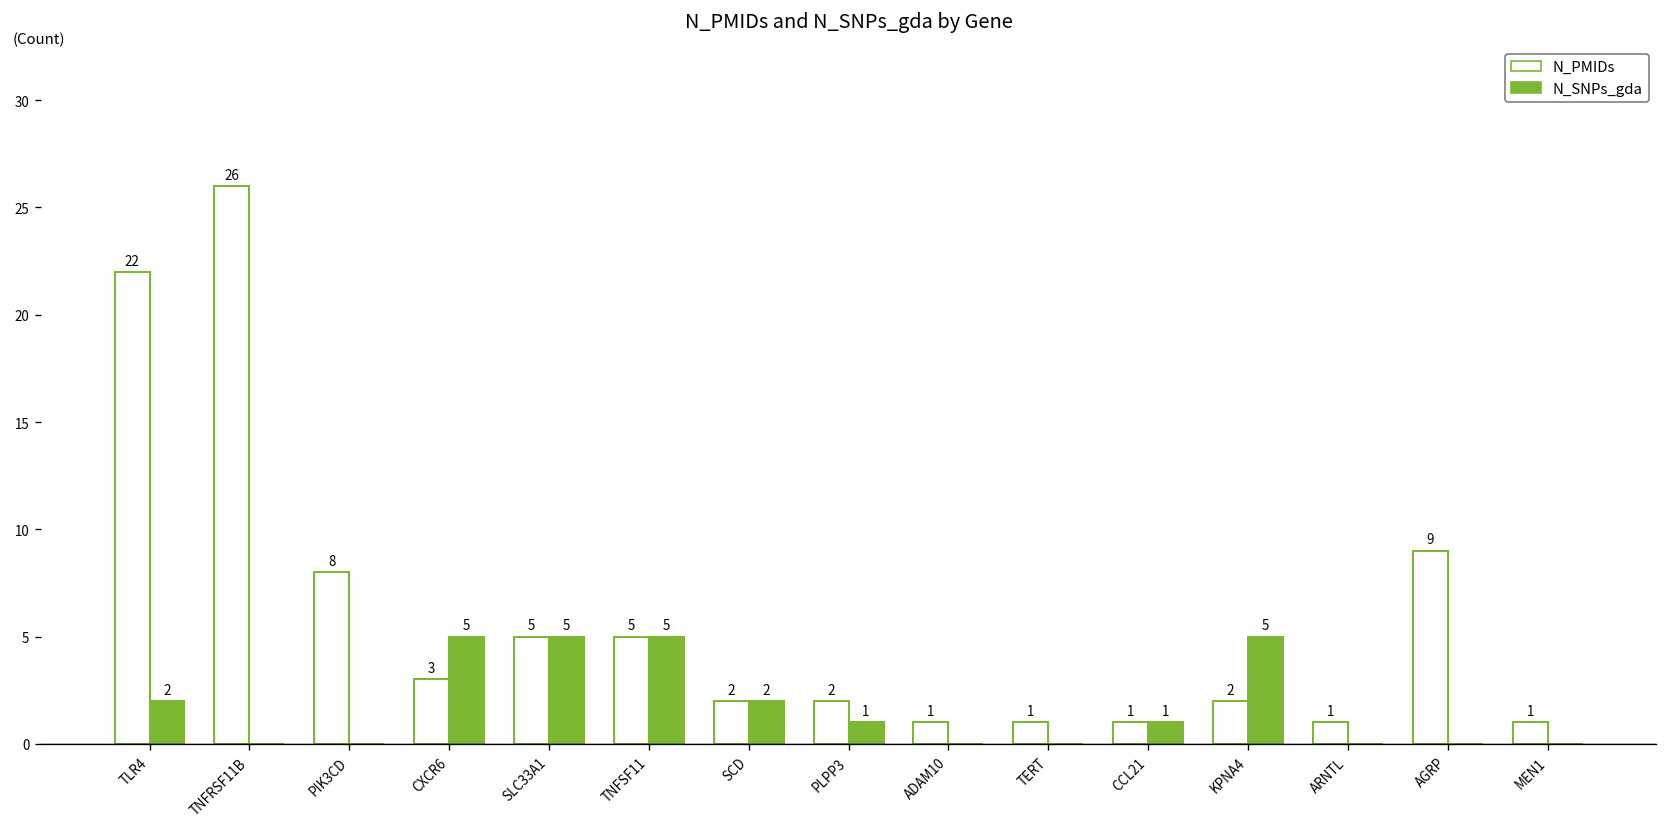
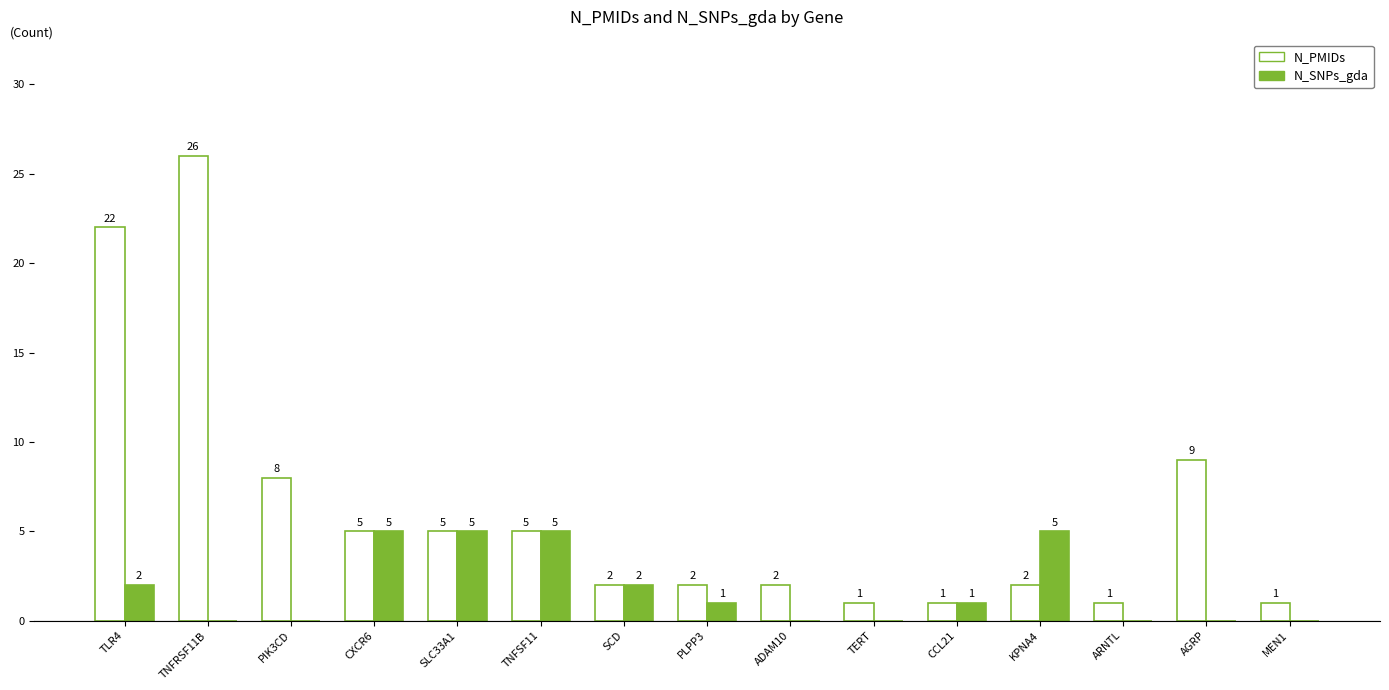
N_PMIDs, CXCR6: 3 -> 5
N_PMIDs, ADAM10: 1 -> 2
